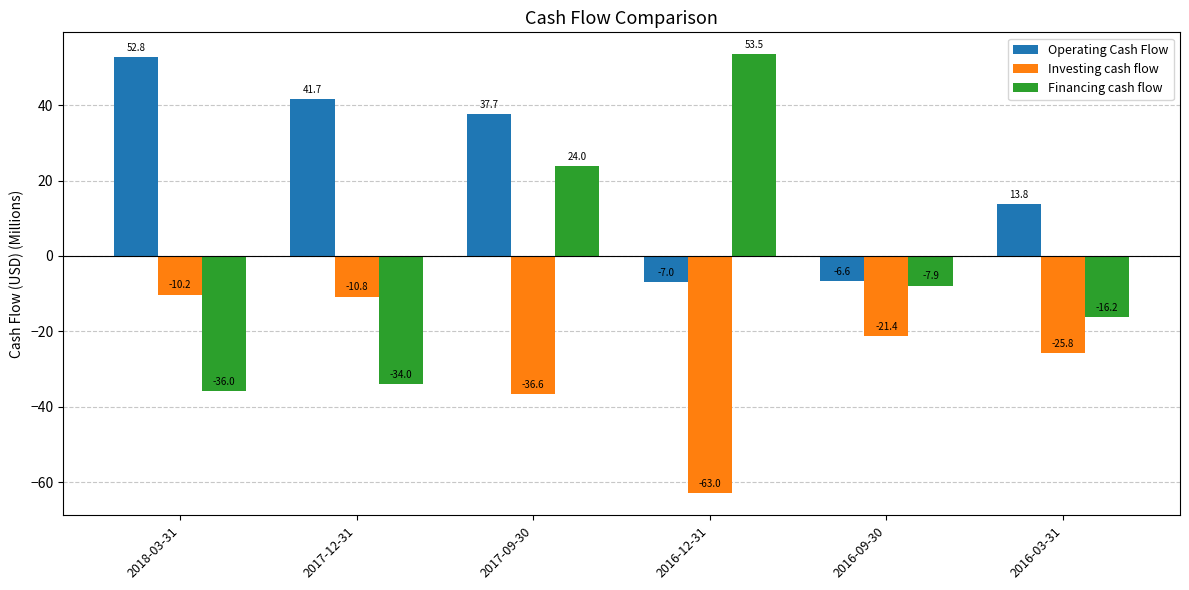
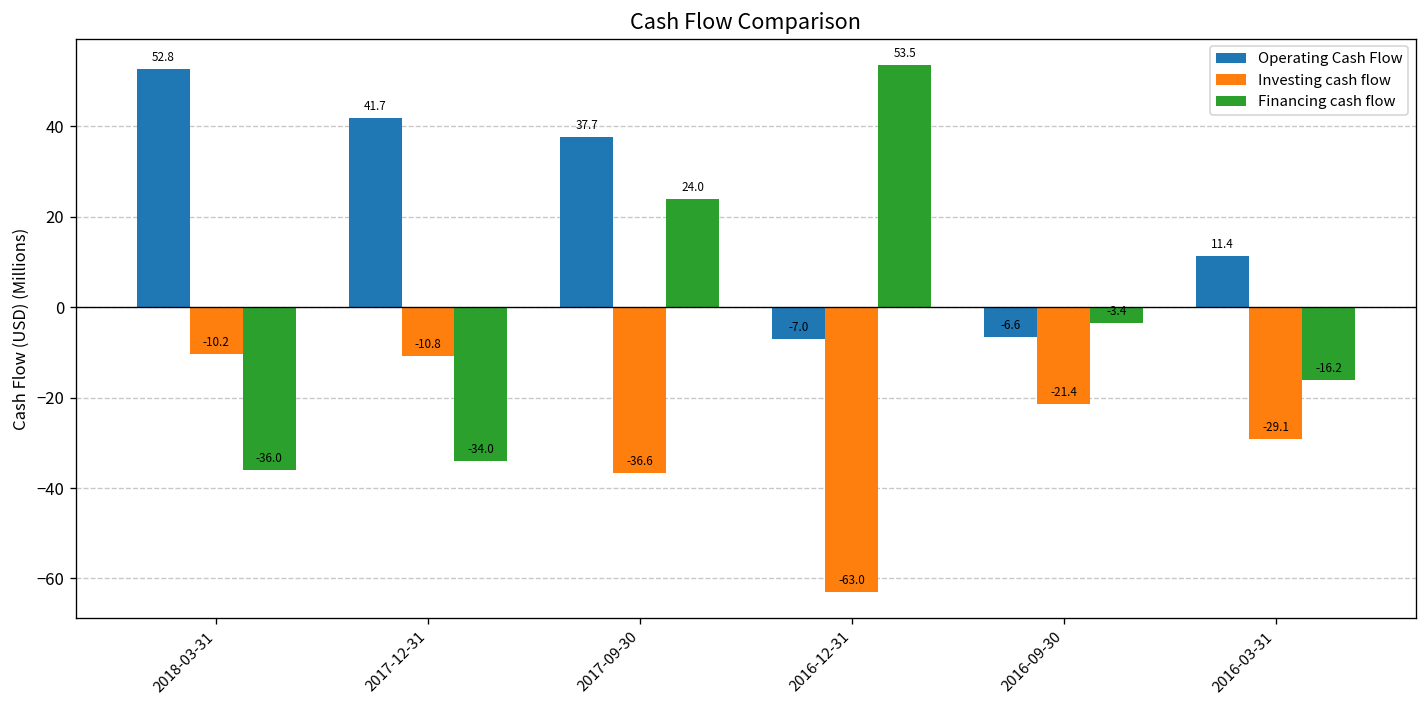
Financing cash flow, 2016-09-30: -7.9 -> -3.4
Operating Cash Flow, 2016-03-31: 13.8 -> 11.4
Investing cash flow, 2016-03-31: -25.8 -> -29.1
